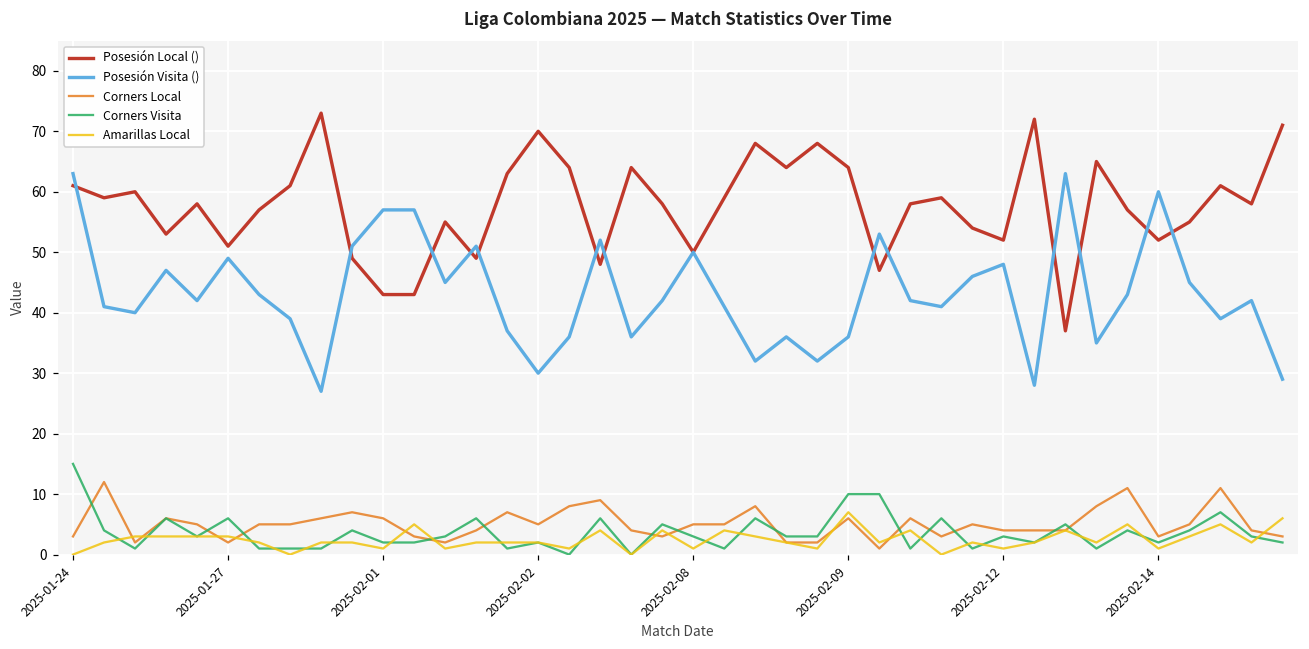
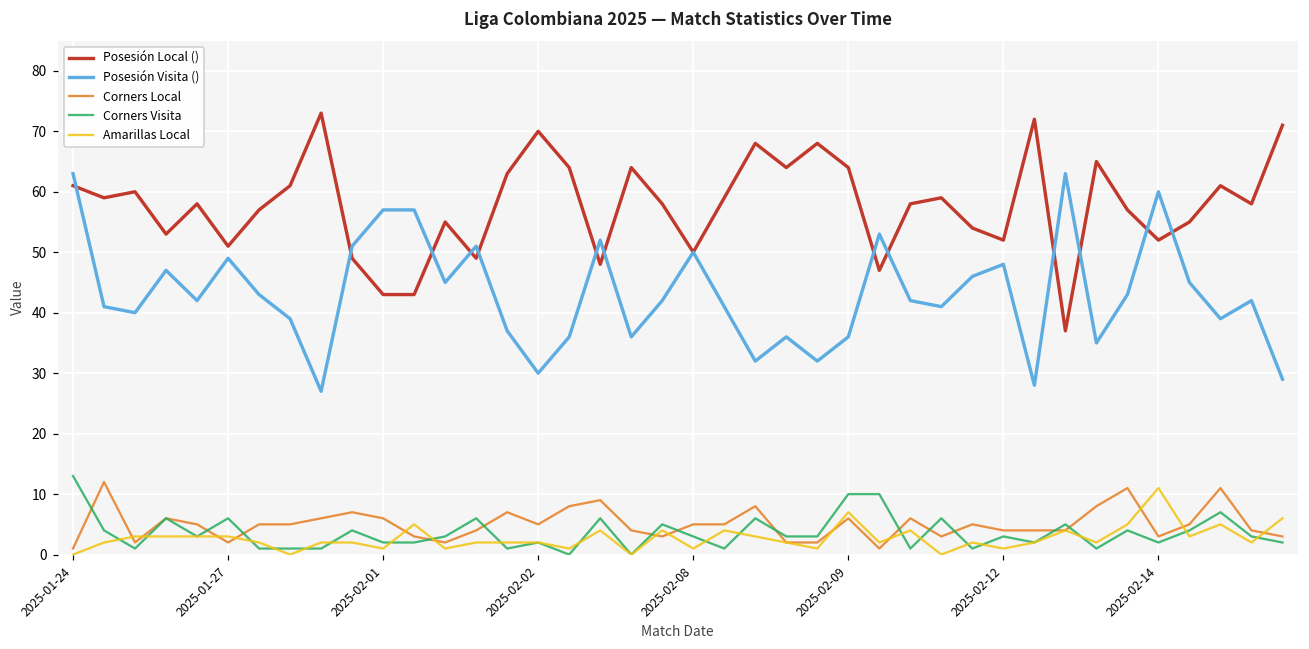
Corners Local, 2025-01-24: 3 -> 1
Corners Visita, 2025-01-24: 15 -> 13
Amarillas Local, 2025-02-14: 1 -> 11
